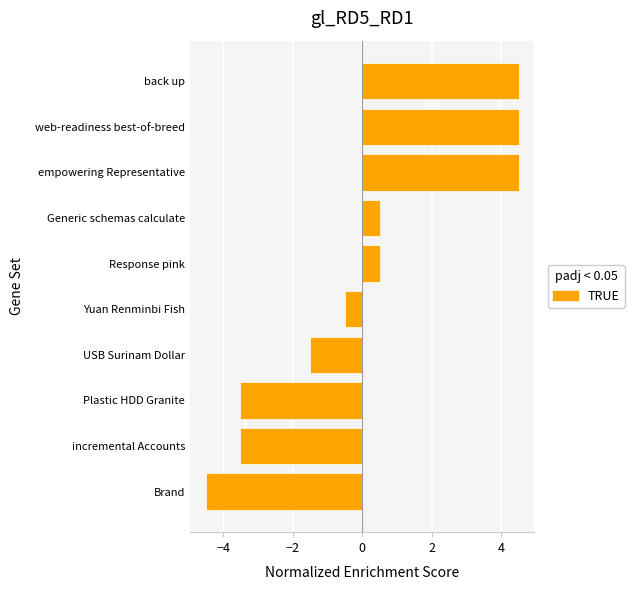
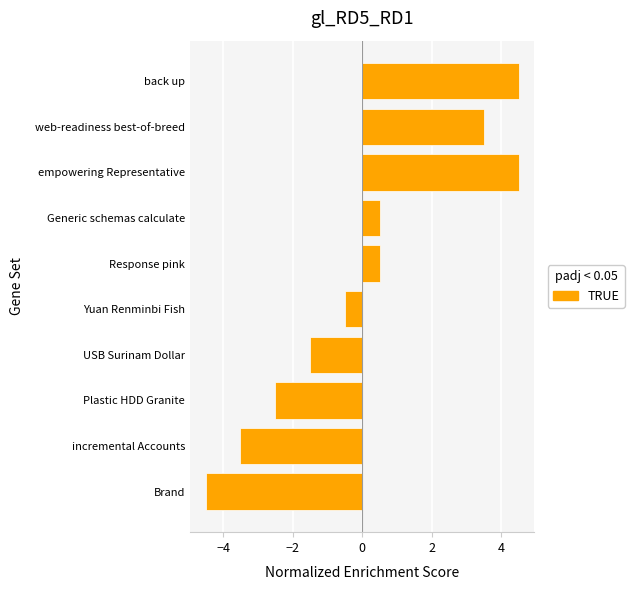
web-readiness best-of-breed: 4.5 -> 3.5
Plastic HDD Granite: -3.5 -> -2.5
